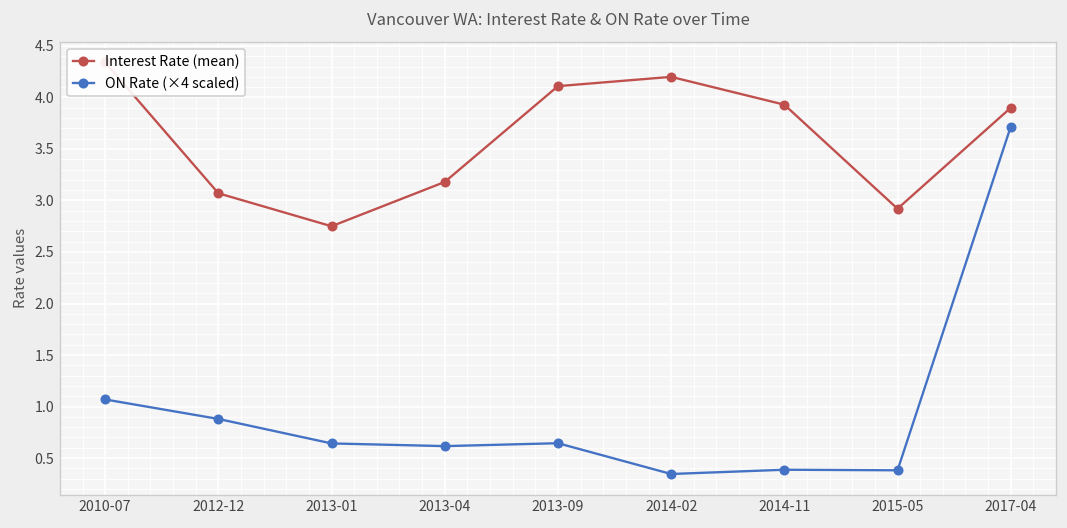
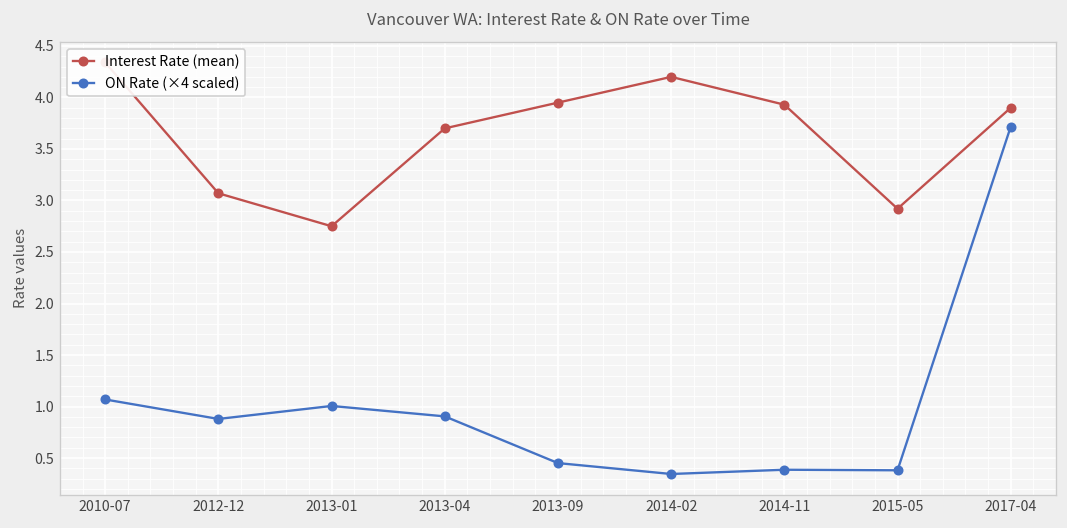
ON Rate (×4 scaled), 2013-01: 0.6 -> 1.0
Interest Rate (mean), 2013-04: 3.2 -> 3.7
ON Rate (×4 scaled), 2013-04: 0.6 -> 0.9
Interest Rate (mean), 2013-09: 4.1 -> 4.0
ON Rate (×4 scaled), 2013-09: 0.6 -> 0.5
